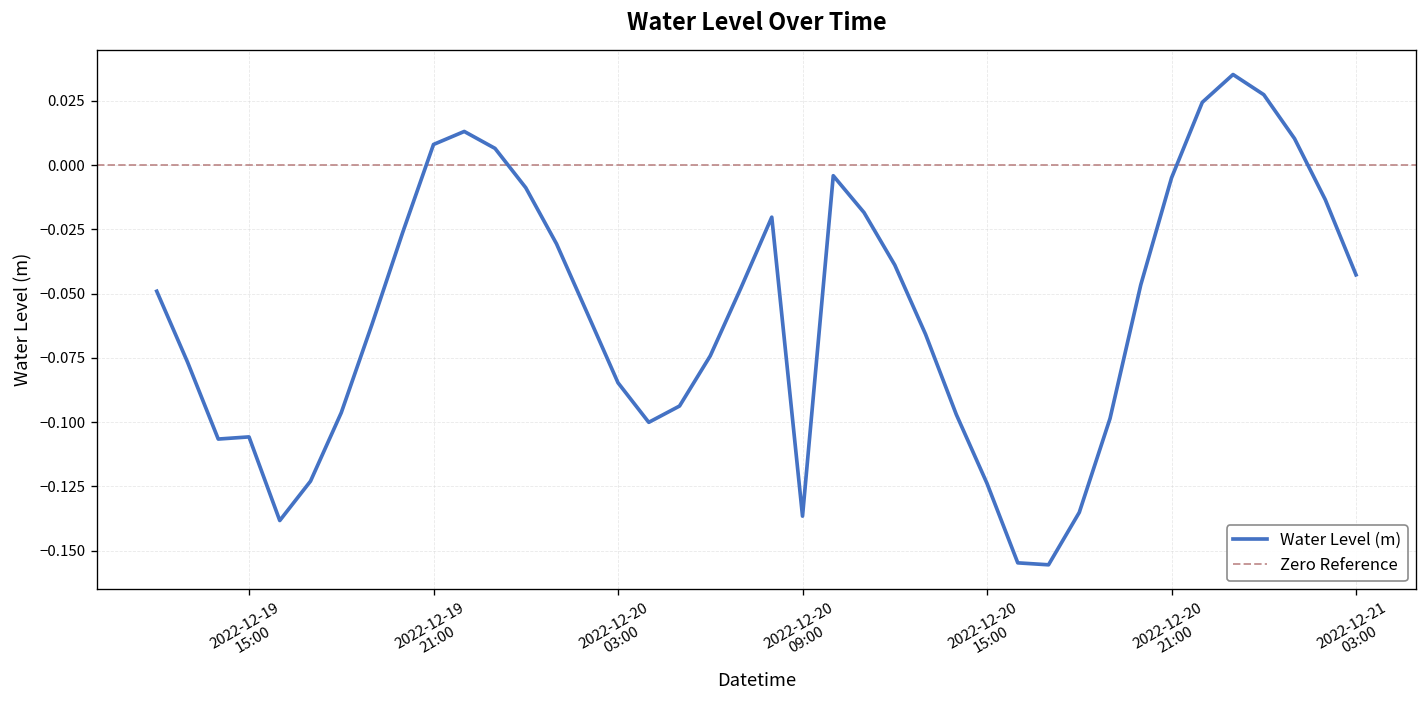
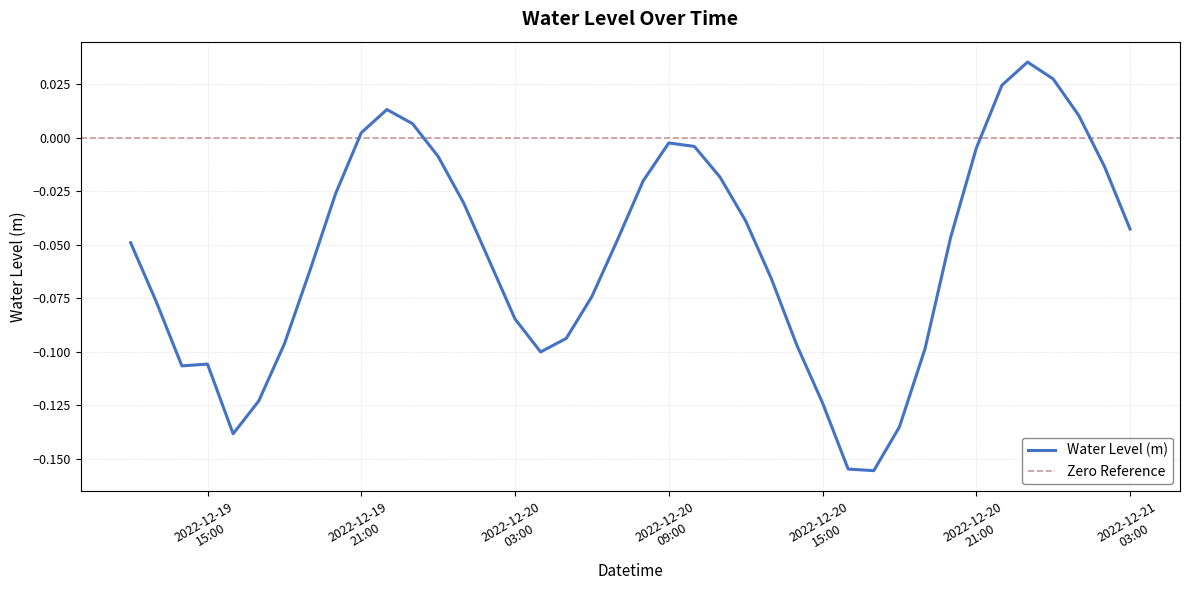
2022-12-19 21:00: 0.008 -> 0.002
2022-12-20 09:00: -0.137 -> -0.003
